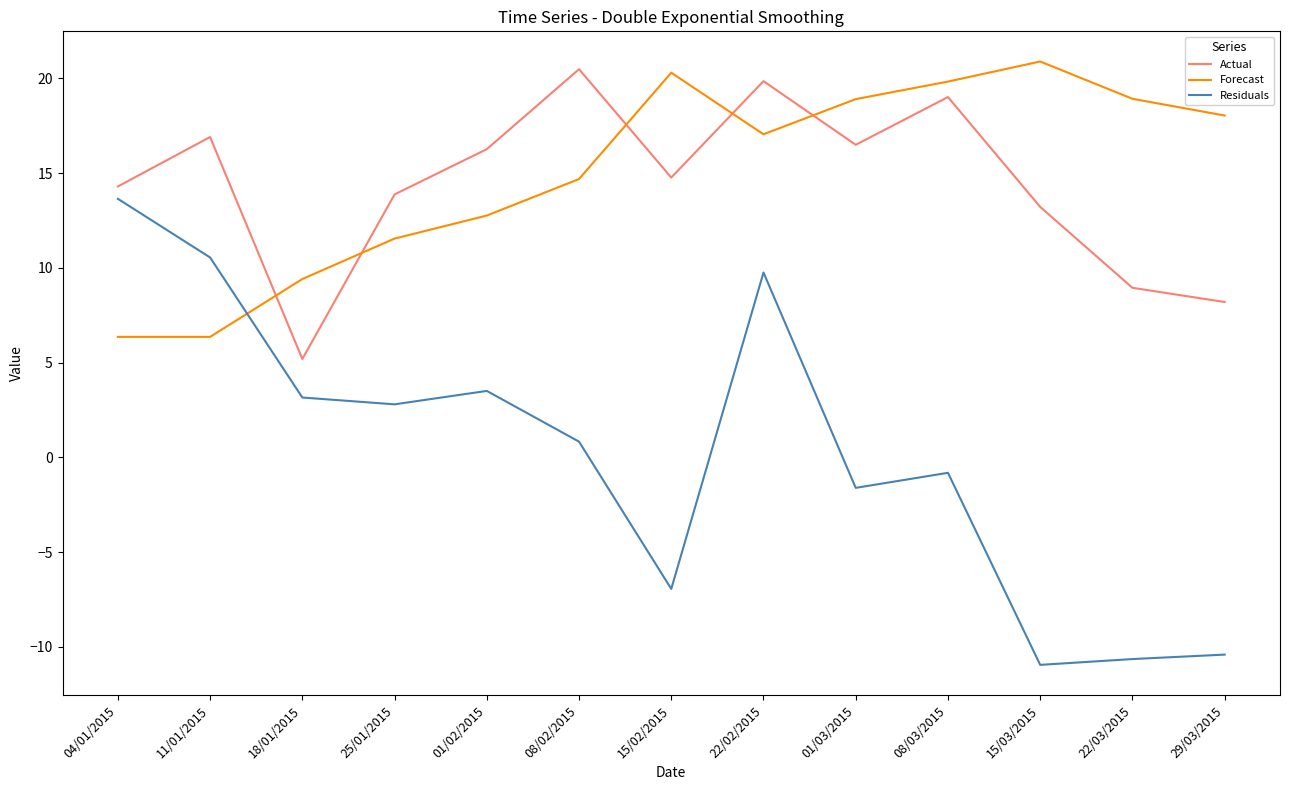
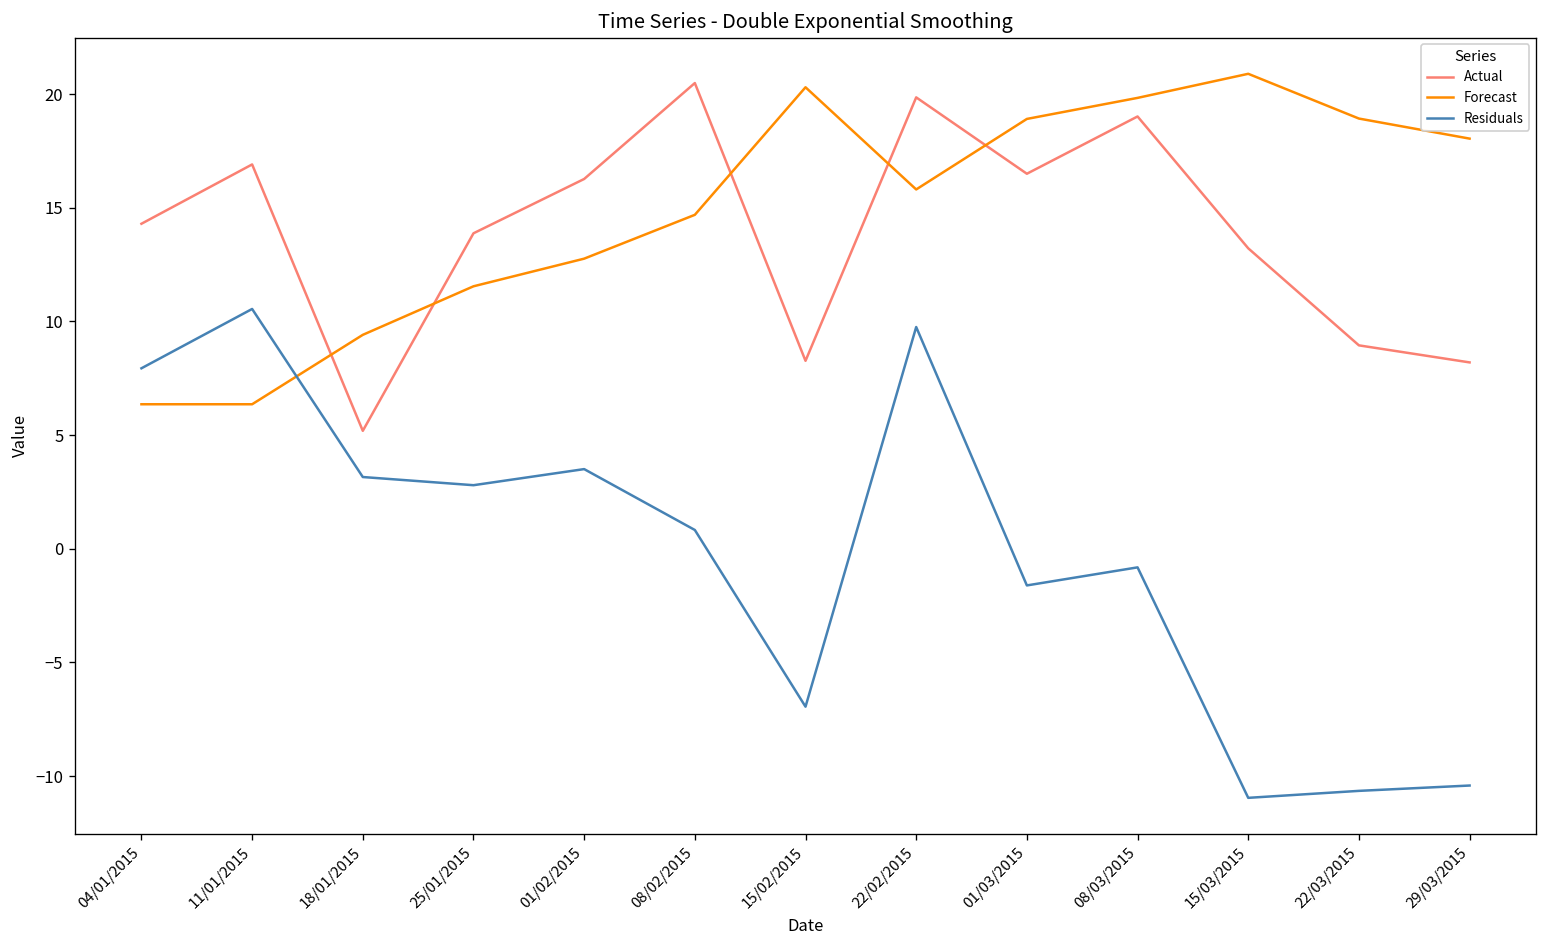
Residuals, 04/01/2015: 13.6 -> 7.9
Actual, 15/02/2015: 14.8 -> 8.3
Forecast, 22/02/2015: 17.1 -> 15.8
